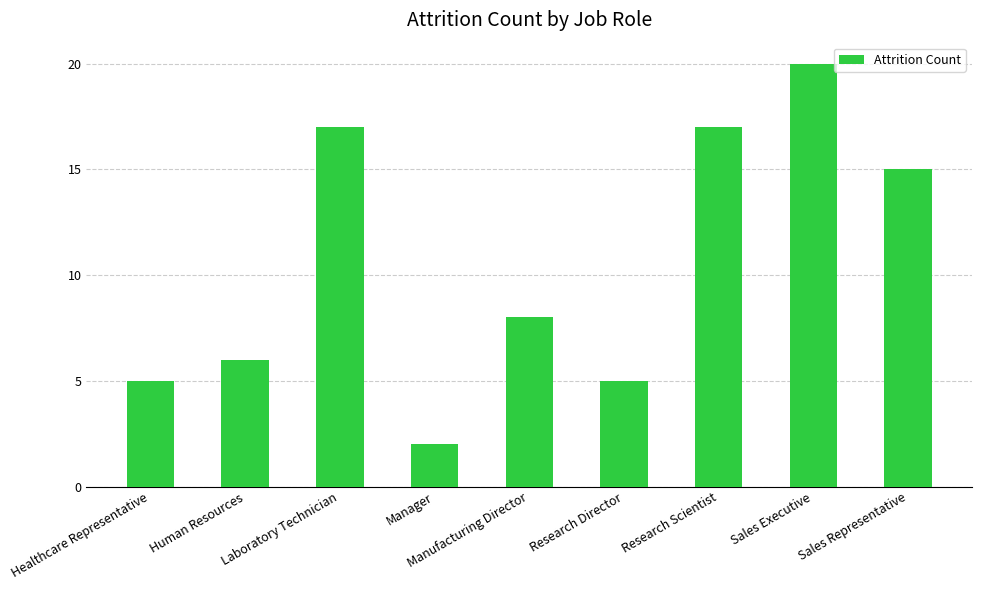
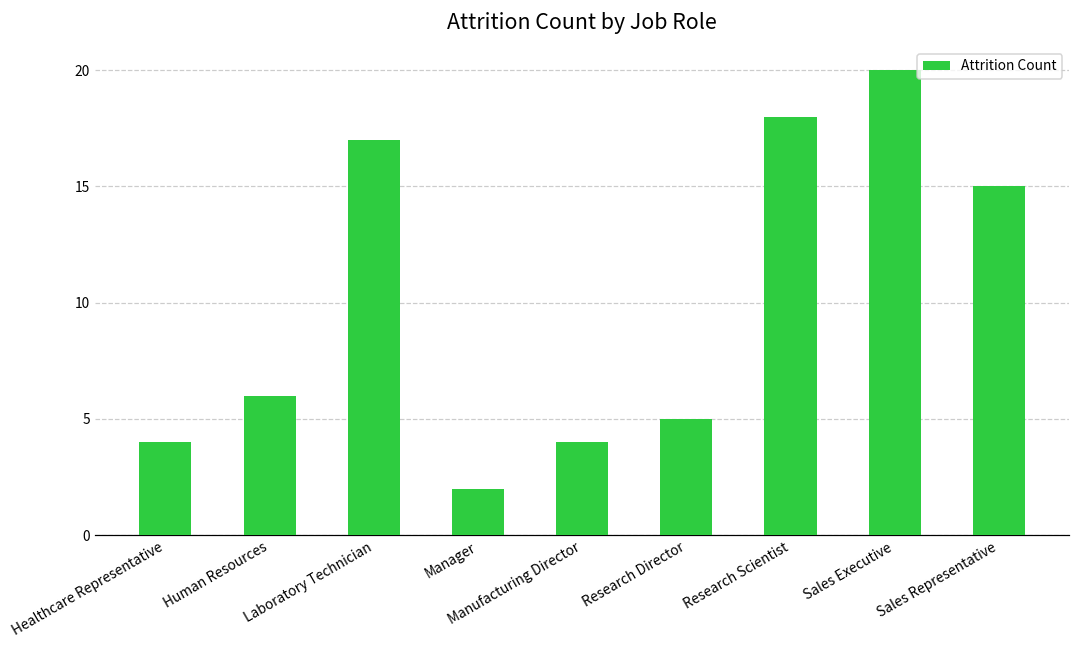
Healthcare Representative: 5 -> 4
Manufacturing Director: 8 -> 4
Research Scientist: 17 -> 18
